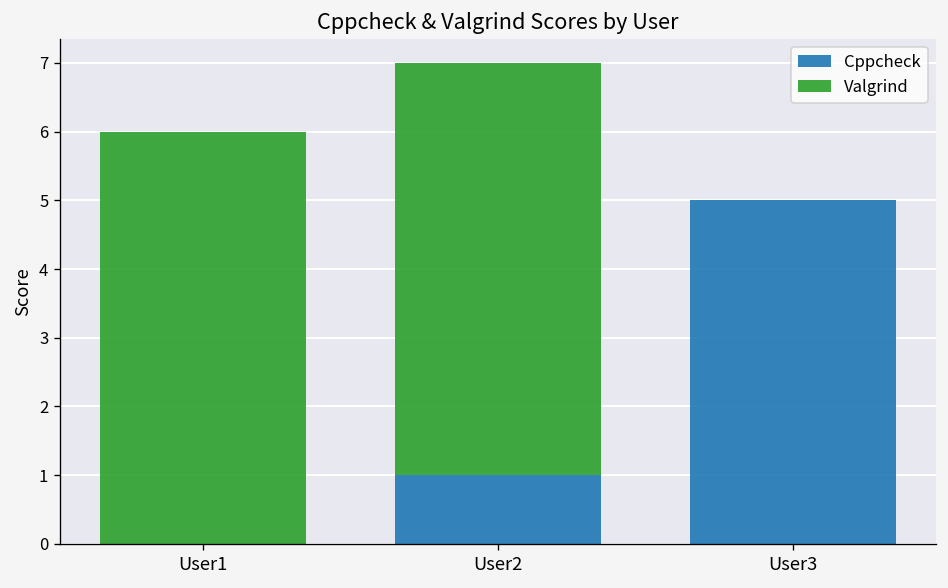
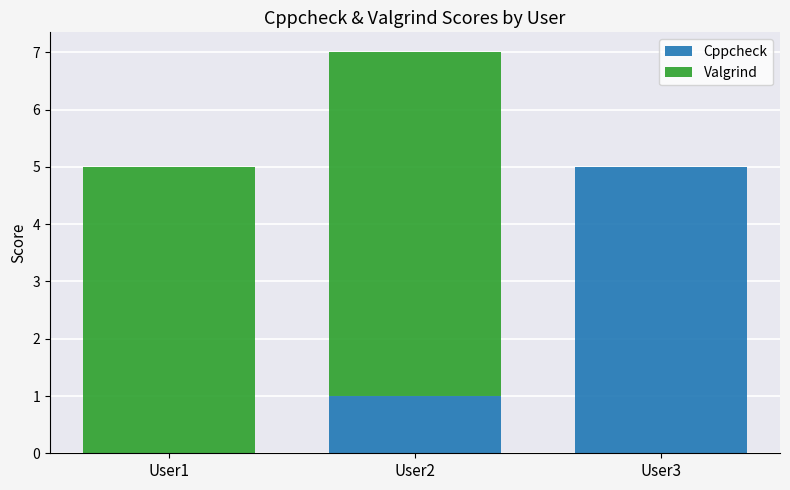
Valgrind, User1: 6 -> 5
